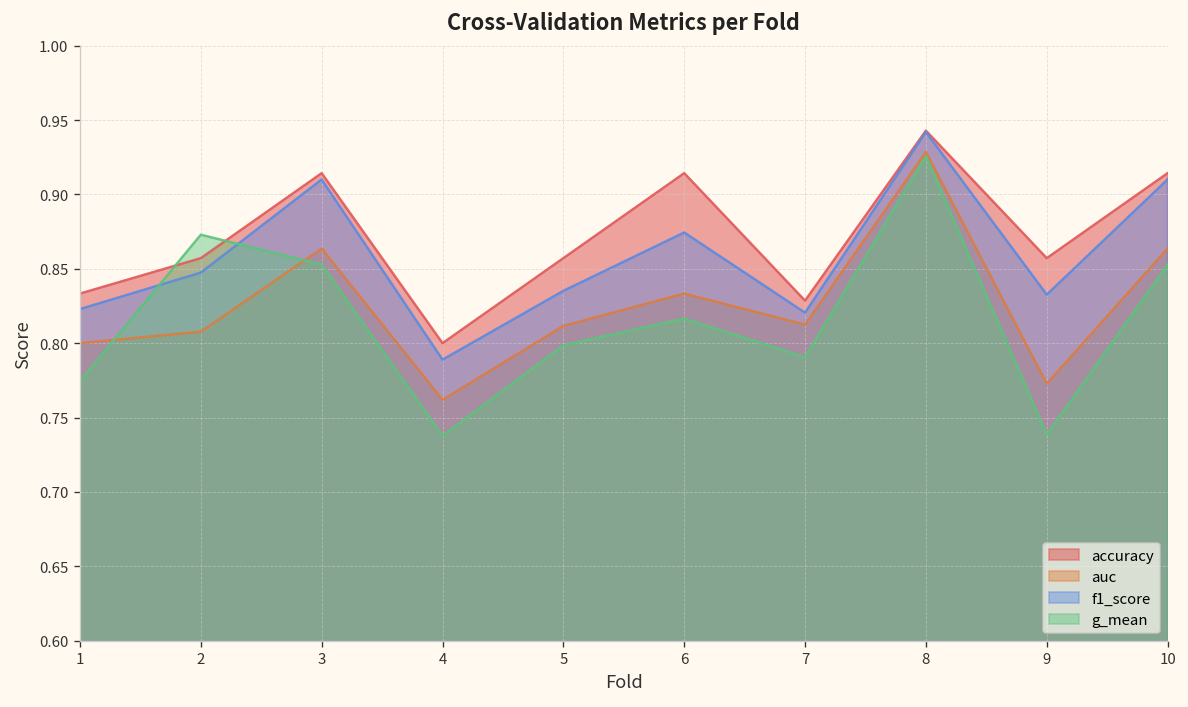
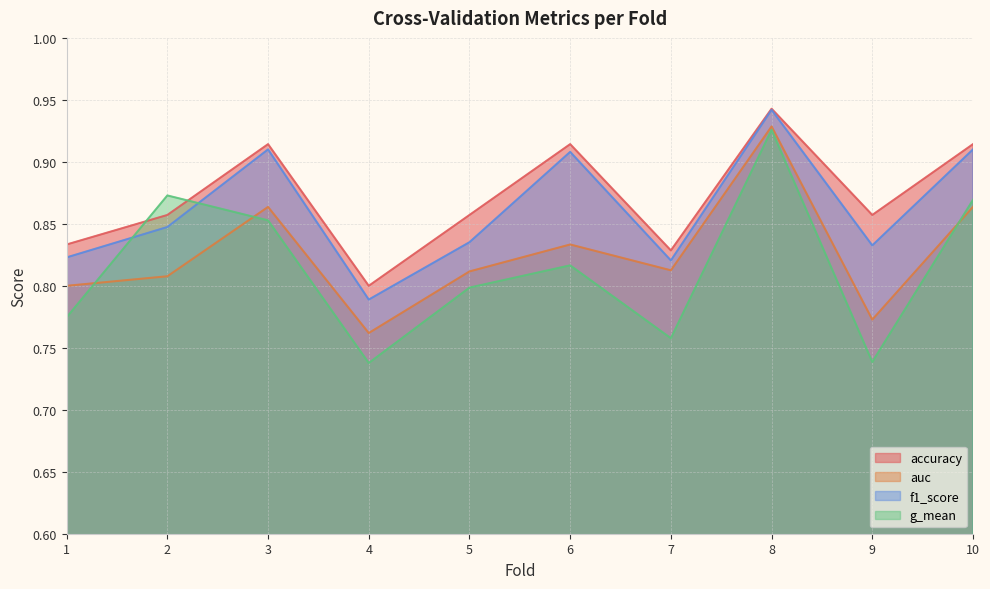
f1_score, 6: 0.874 -> 0.908
g_mean, 7: 0.791 -> 0.758
g_mean, 10: 0.853 -> 0.869
